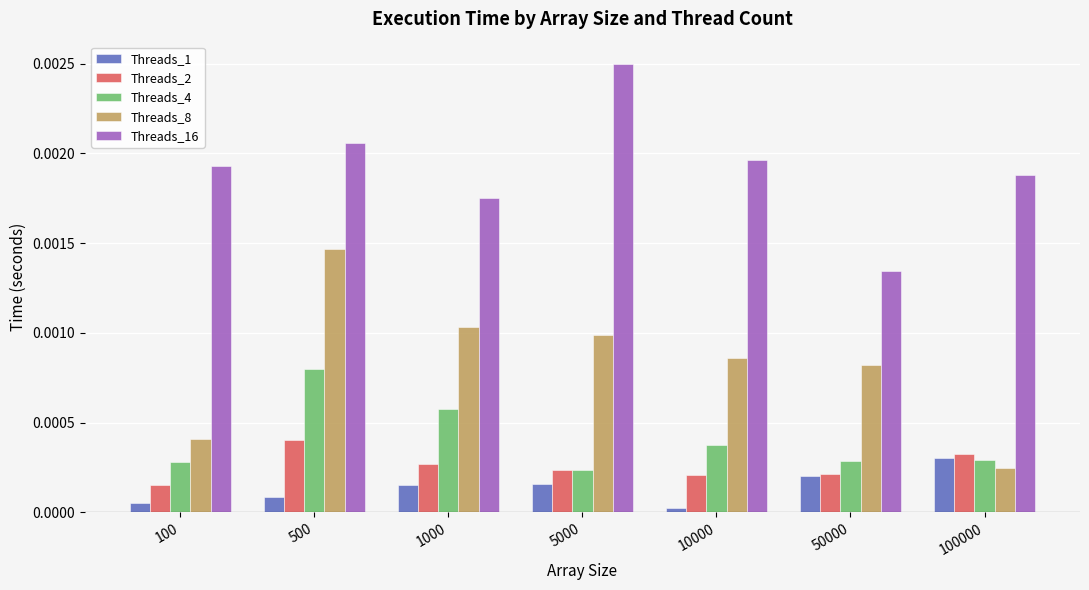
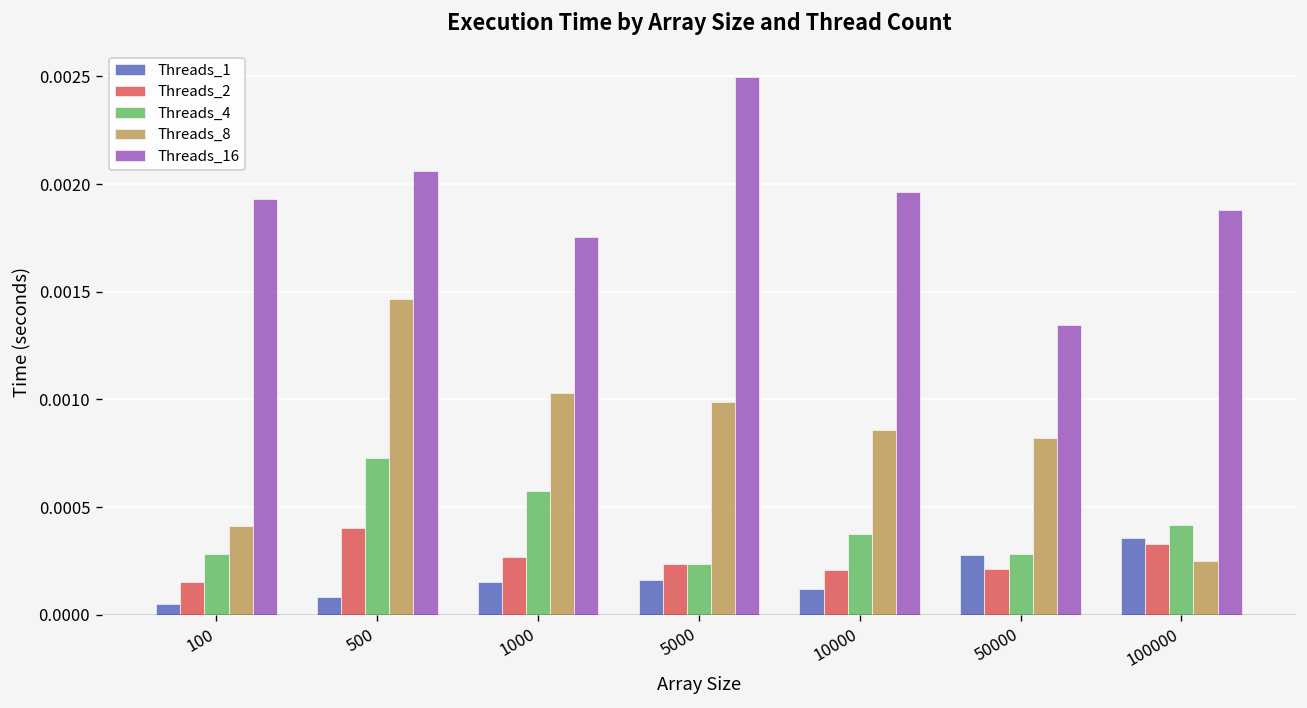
Threads_4, 500: 0.00080 -> 0.00073
Threads_1, 10000: 0.00003 -> 0.00012
Threads_1, 50000: 0.00020 -> 0.00028
Threads_1, 100000: 0.00030 -> 0.00036
Threads_4, 100000: 0.00029 -> 0.00042
